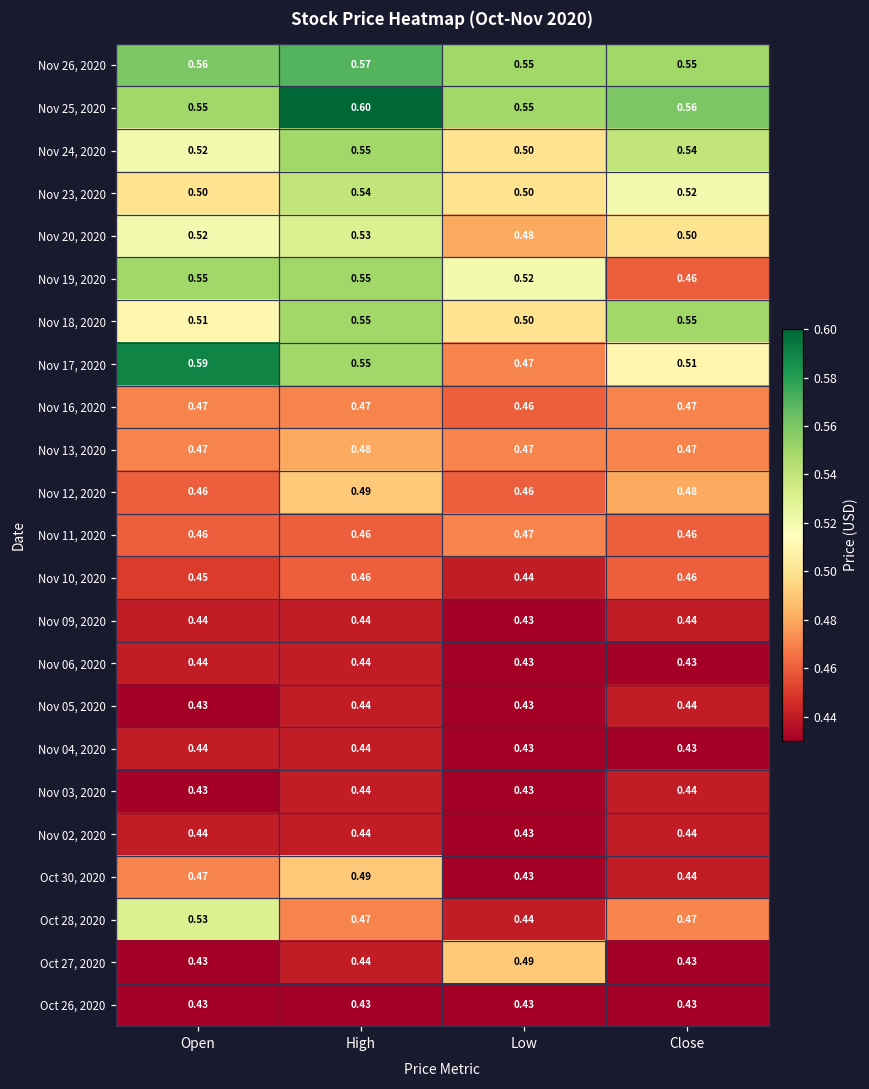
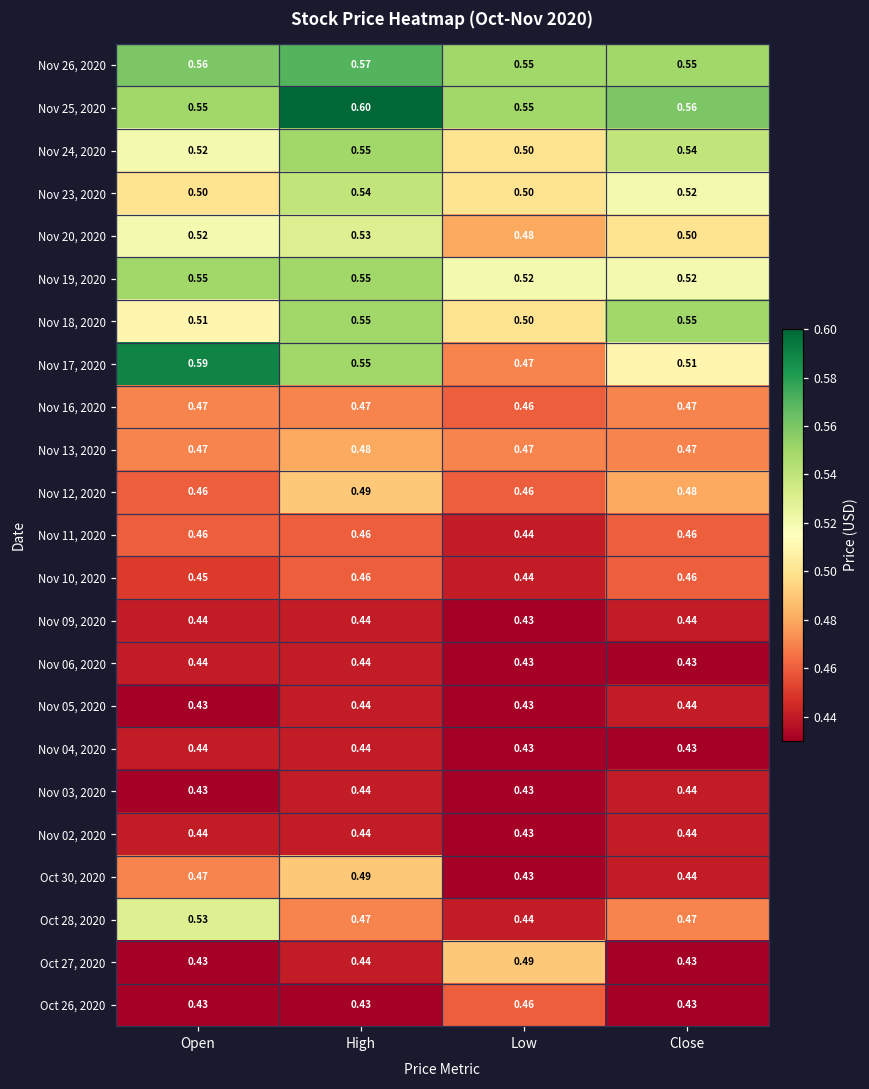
Nov 19, 2020, Close: 0.46 -> 0.52
Nov 11, 2020, Low: 0.47 -> 0.44
Oct 26, 2020, Low: 0.43 -> 0.46
